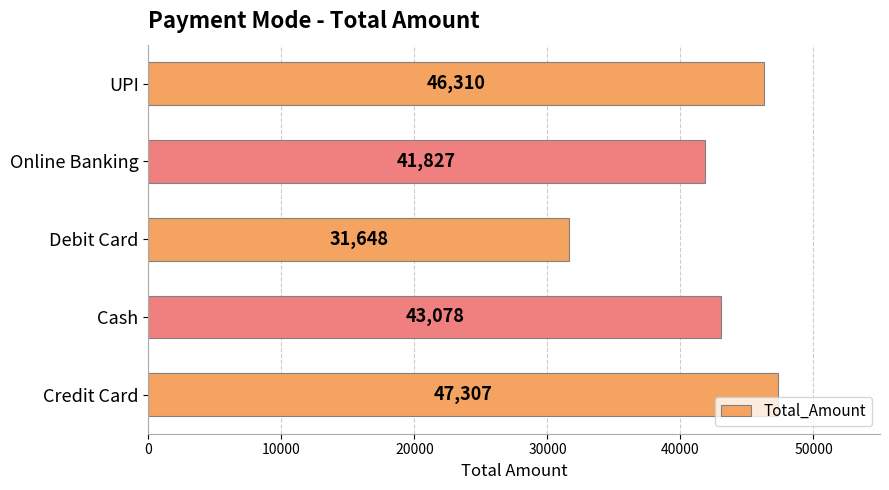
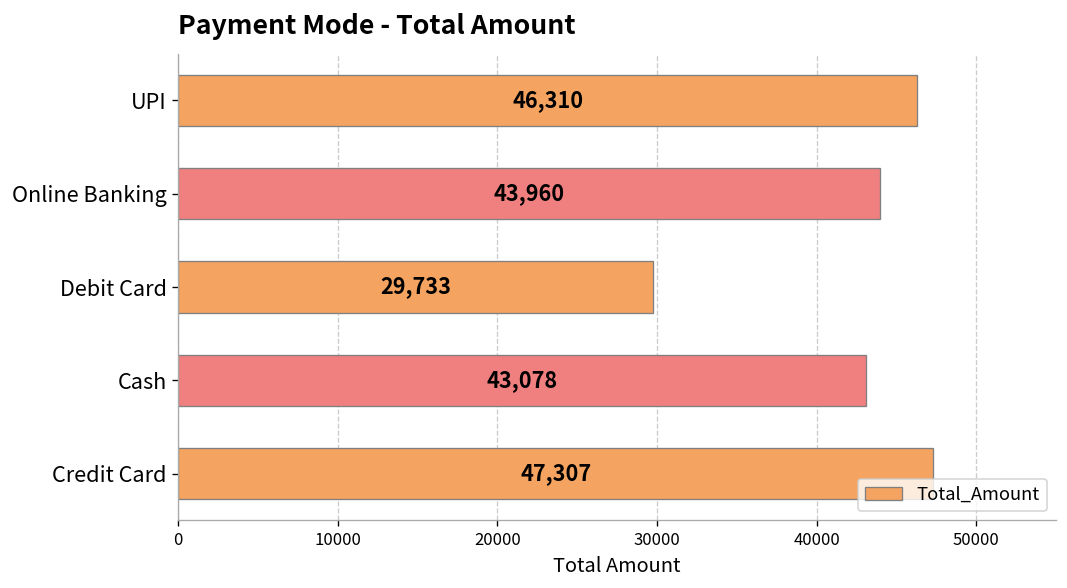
Online Banking: 41,827 -> 43,960
Debit Card: 31,648 -> 29,733
